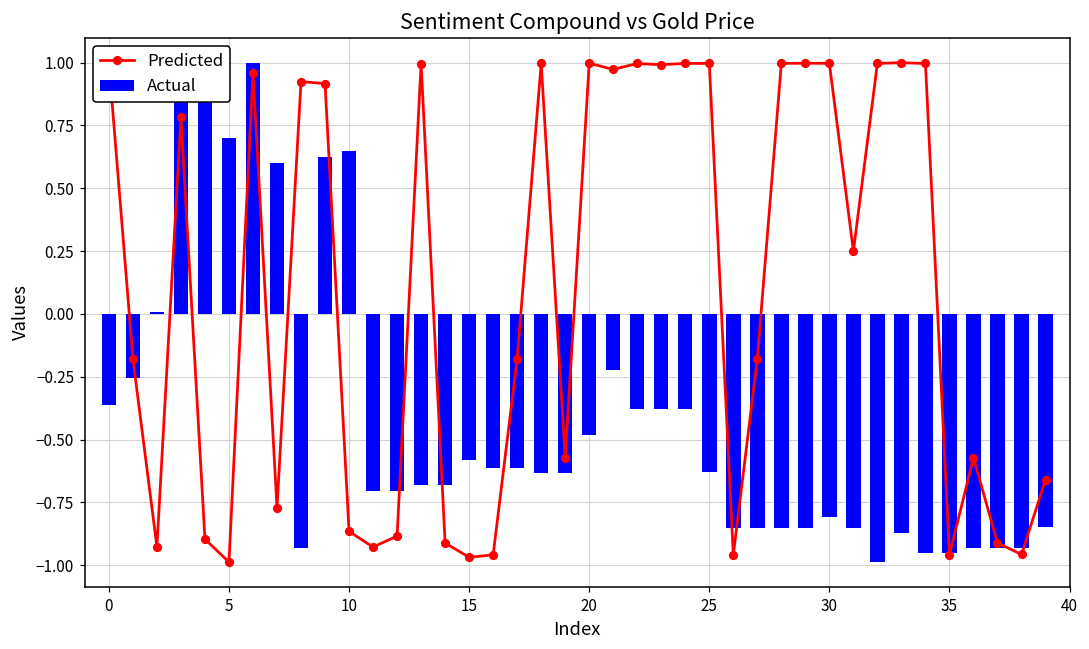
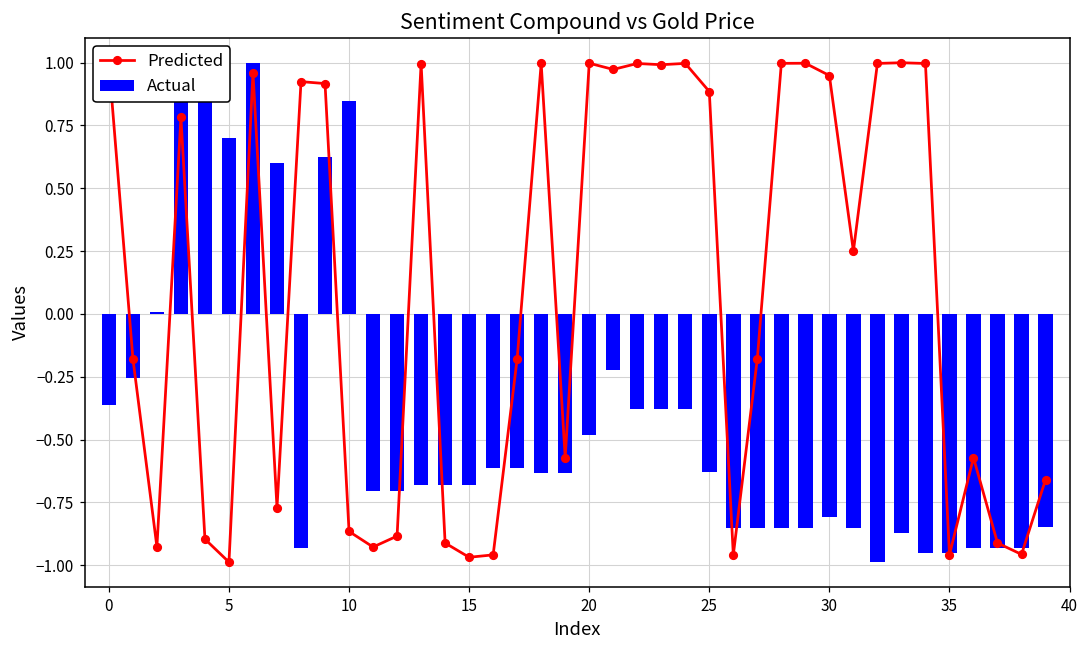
Actual, 10: 0.65 -> 0.85
Actual, 15: -0.58 -> -0.68
Predicted, 25: 1.00 -> 0.89
Predicted, 30: 1.00 -> 0.95
